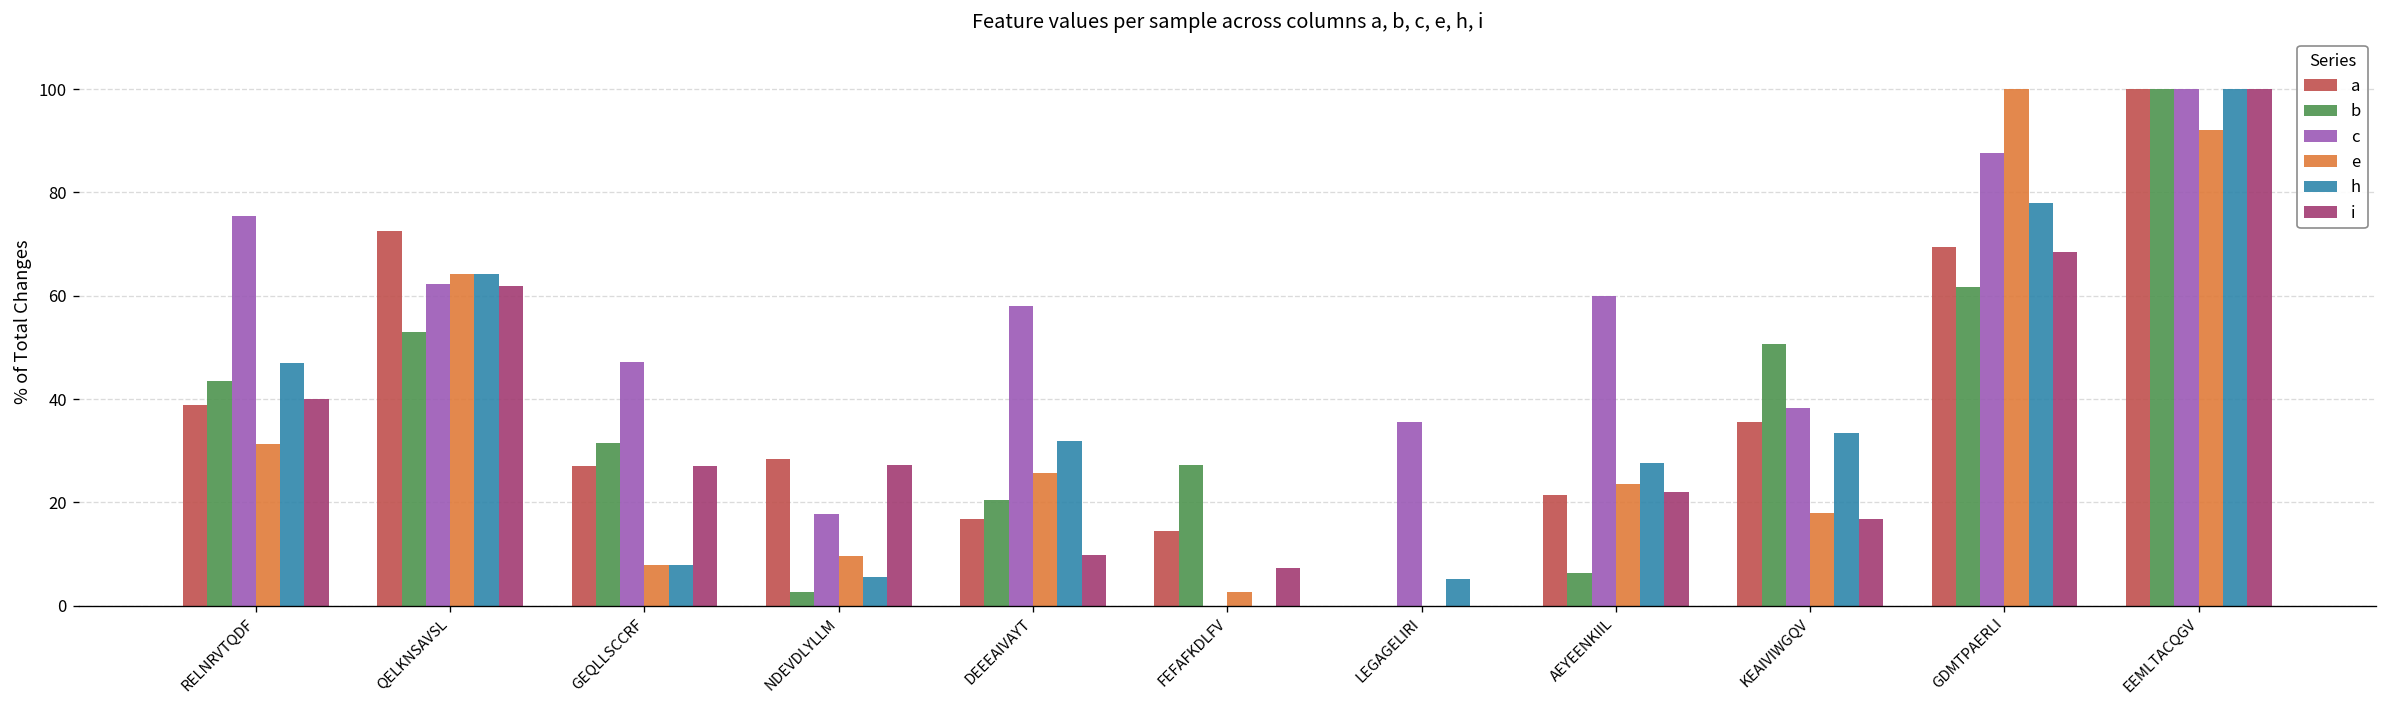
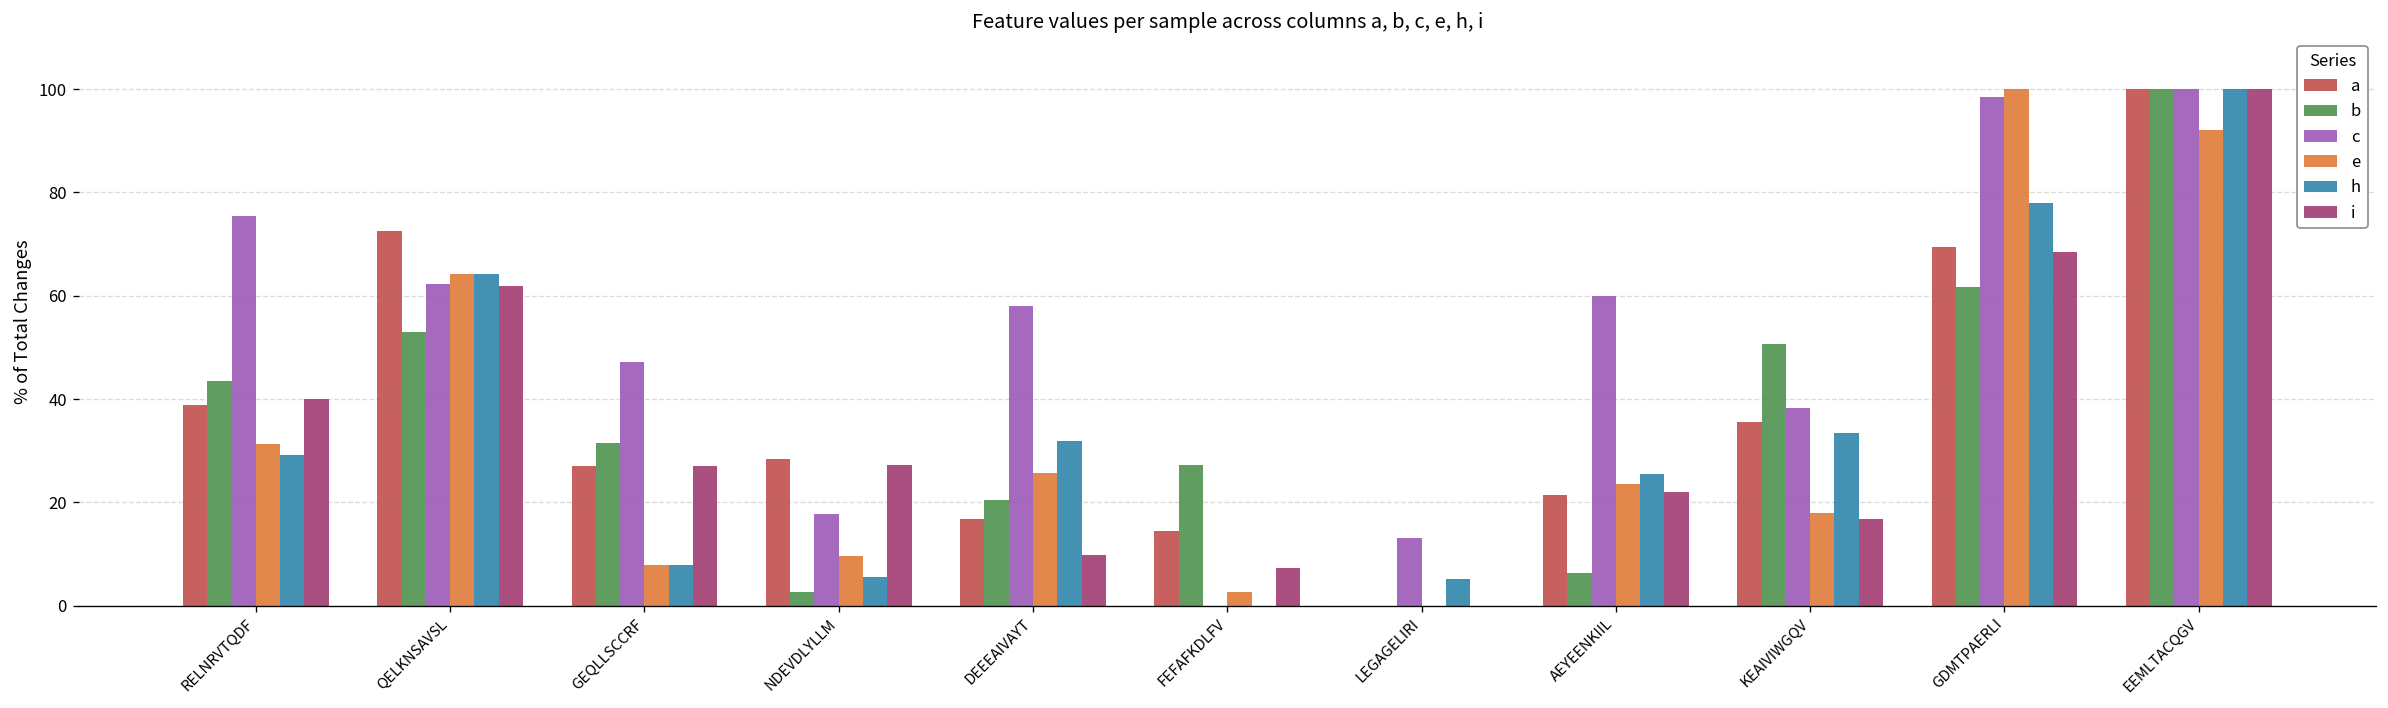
h, RELNRVTQDF: 47 -> 29
c, LEGAGELIRI: 36 -> 13
h, AEYEENKIIL: 28 -> 25
c, GDMTPAERLI: 88 -> 98
